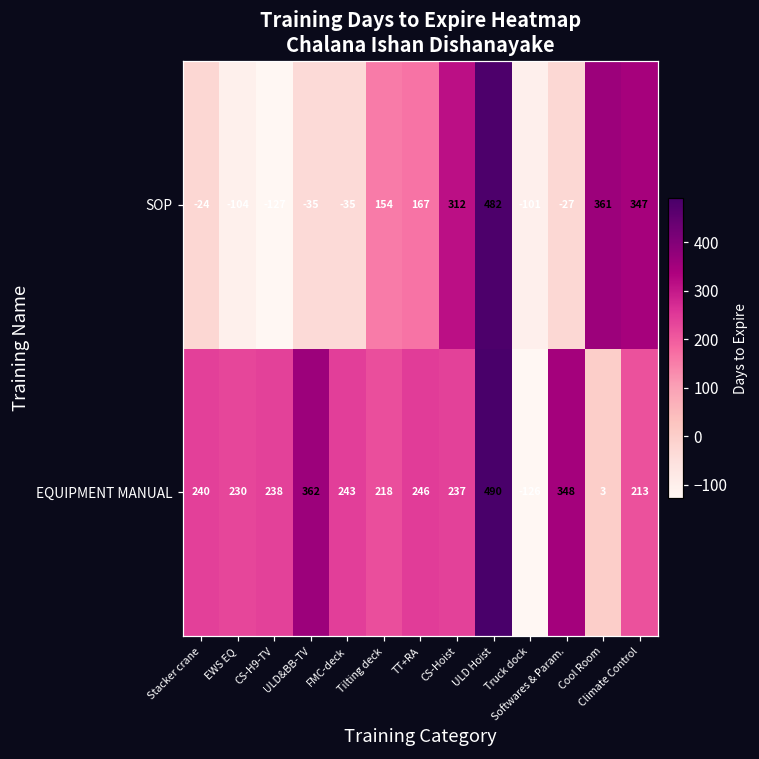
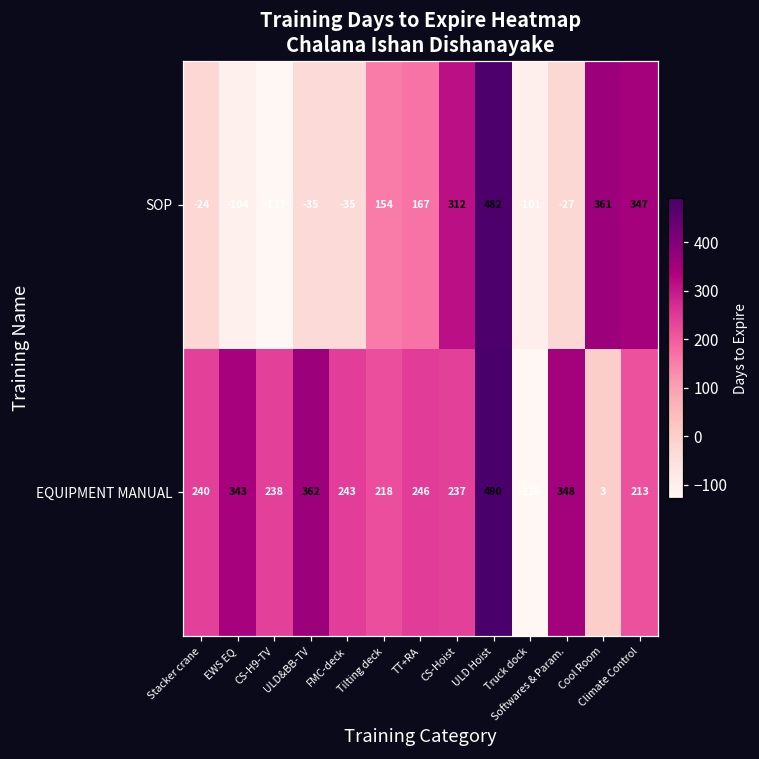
EQUIPMENT MANUAL, EWS EQ: 230 -> 343
